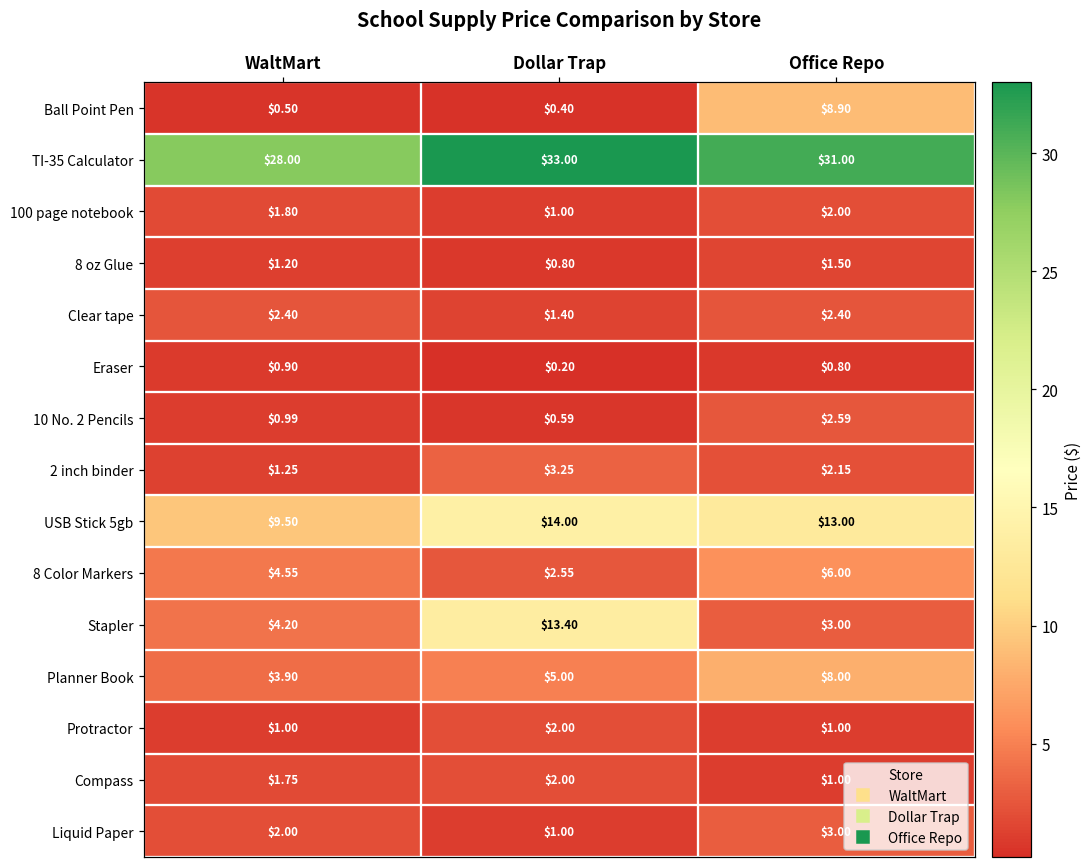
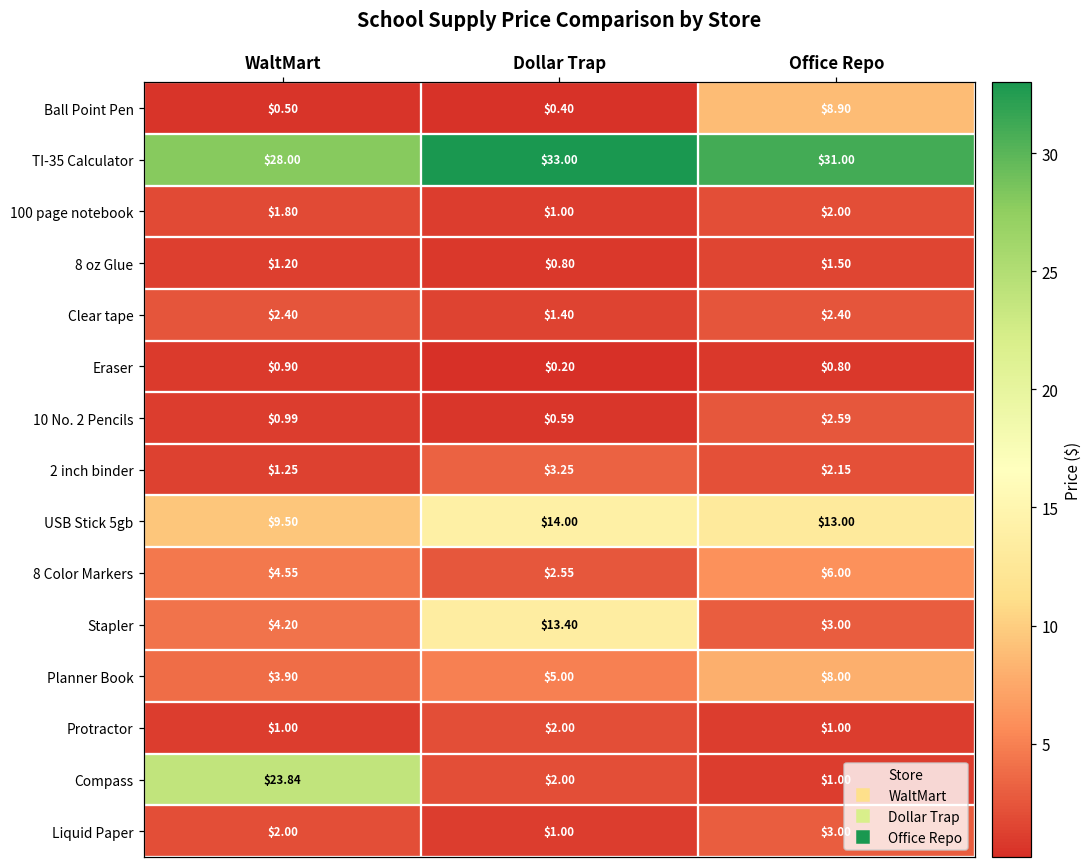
Compass, WaltMart: $1.75 -> $23.84
